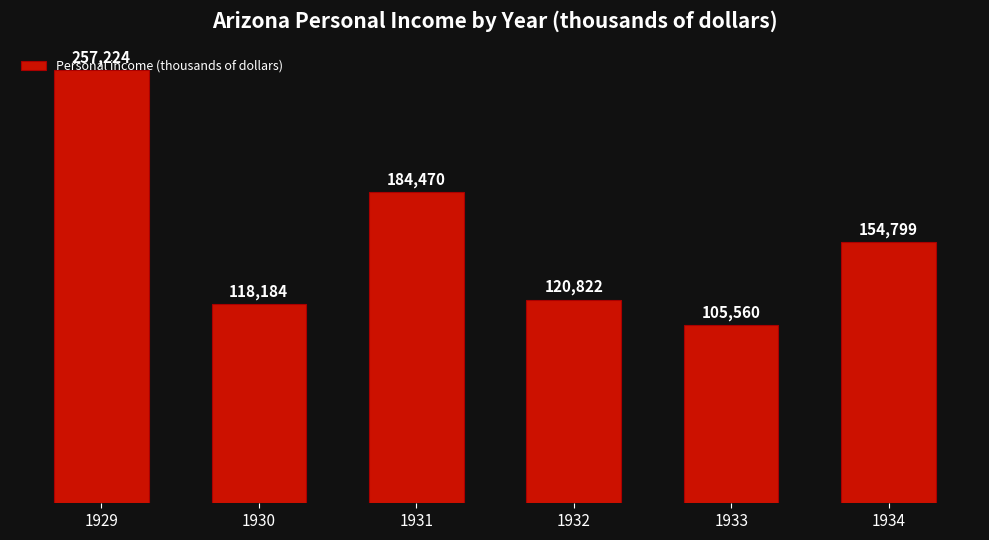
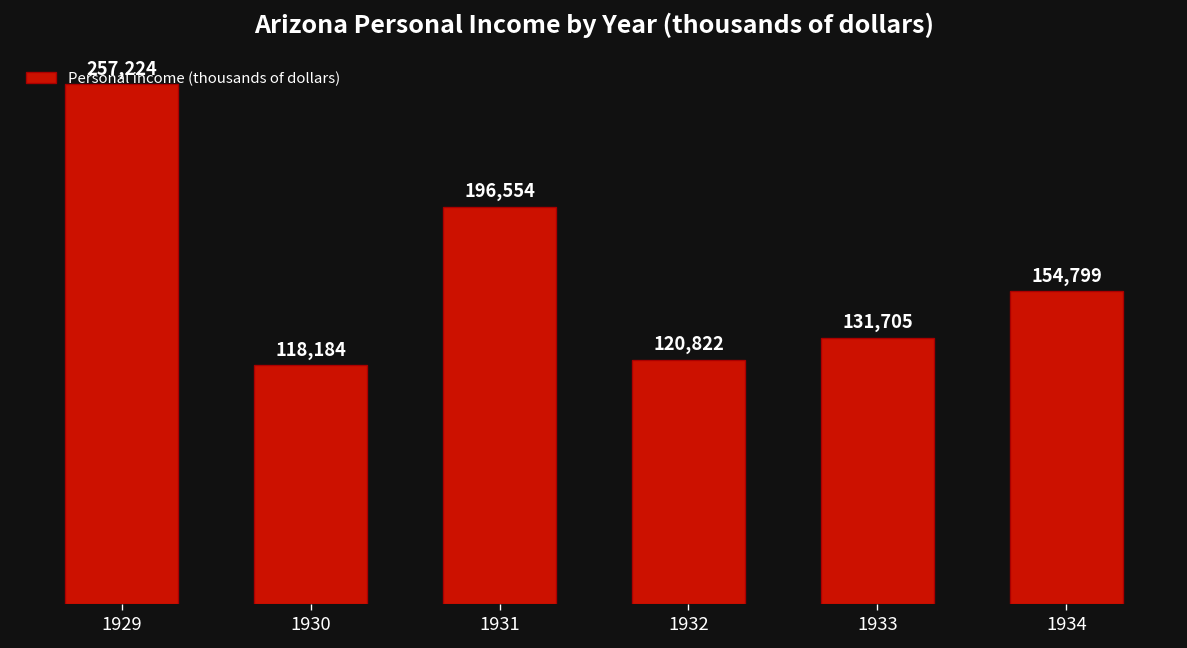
1931: 184,470 -> 196,554
1933: 105,560 -> 131,705
